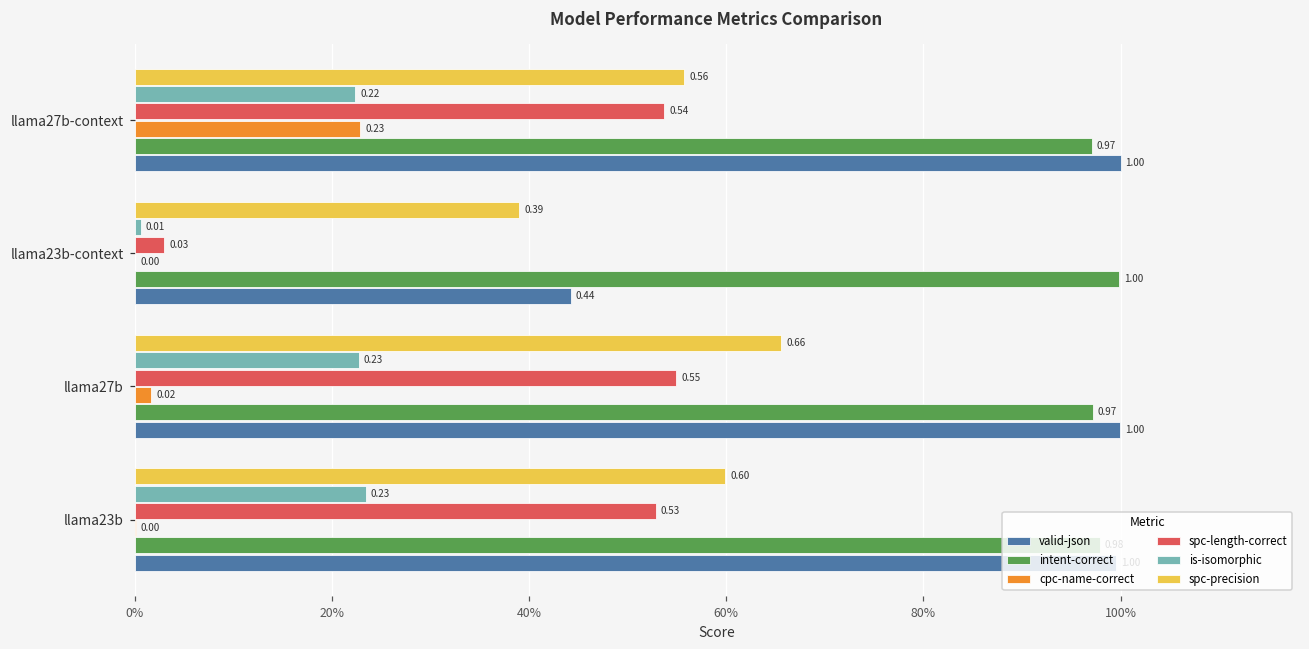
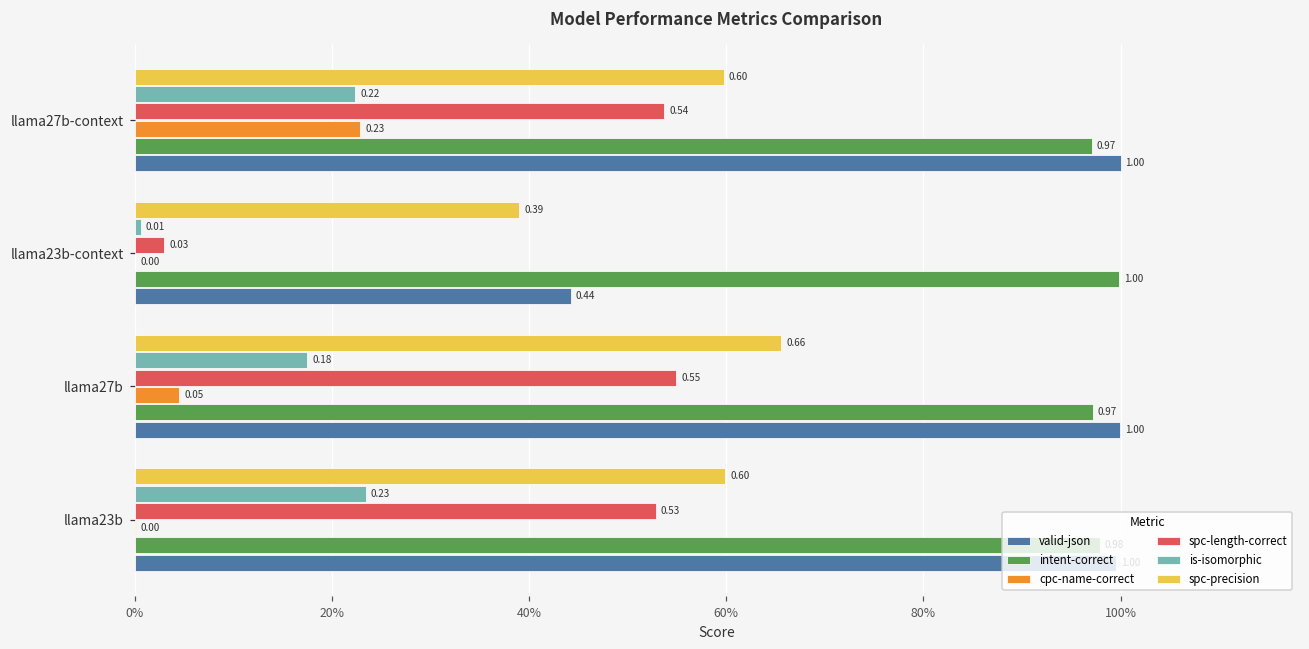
spc-precision, llama27b-context: 0.56 -> 0.60
is-isomorphic, llama27b: 0.23 -> 0.18
cpc-name-correct, llama27b: 0.02 -> 0.05
